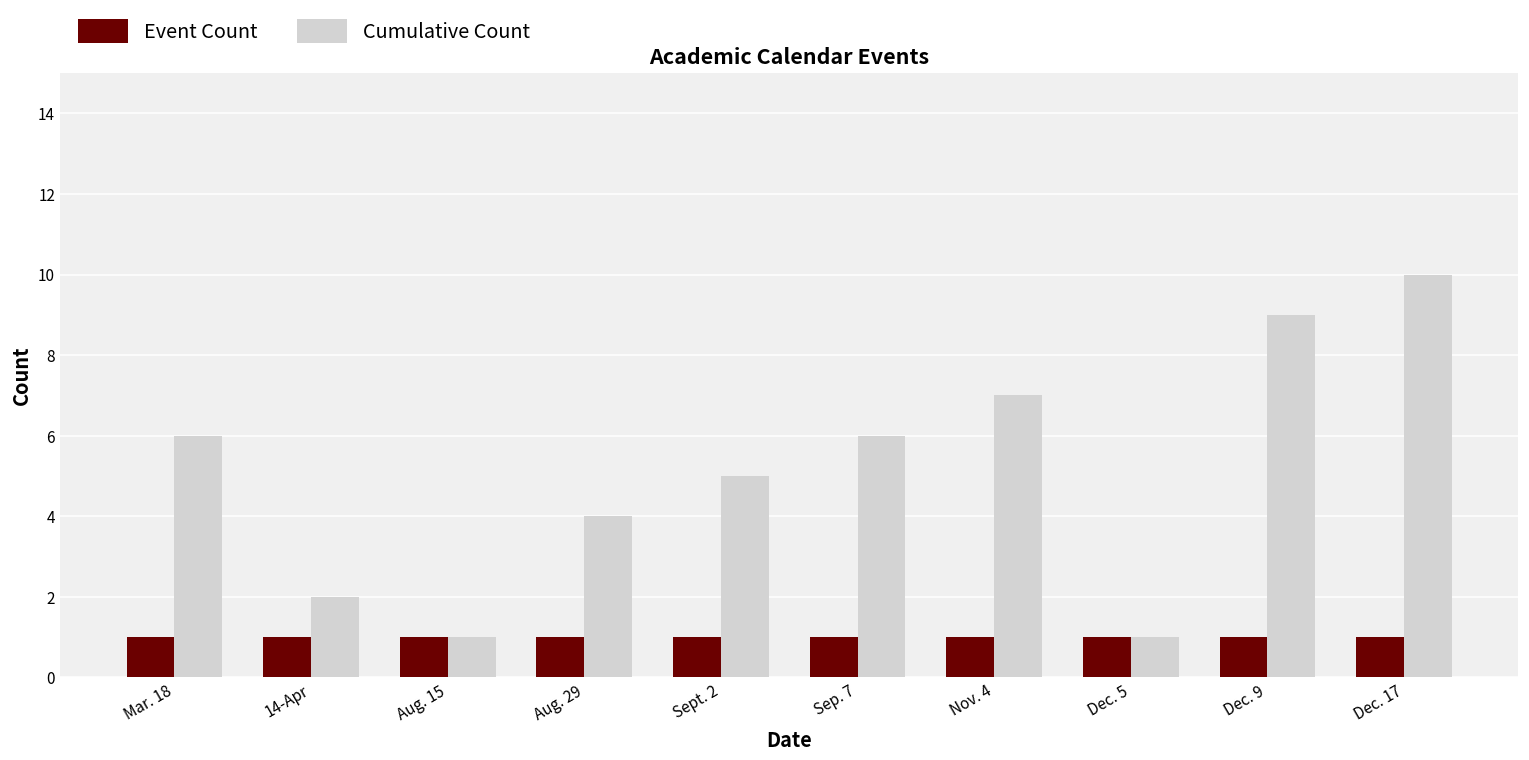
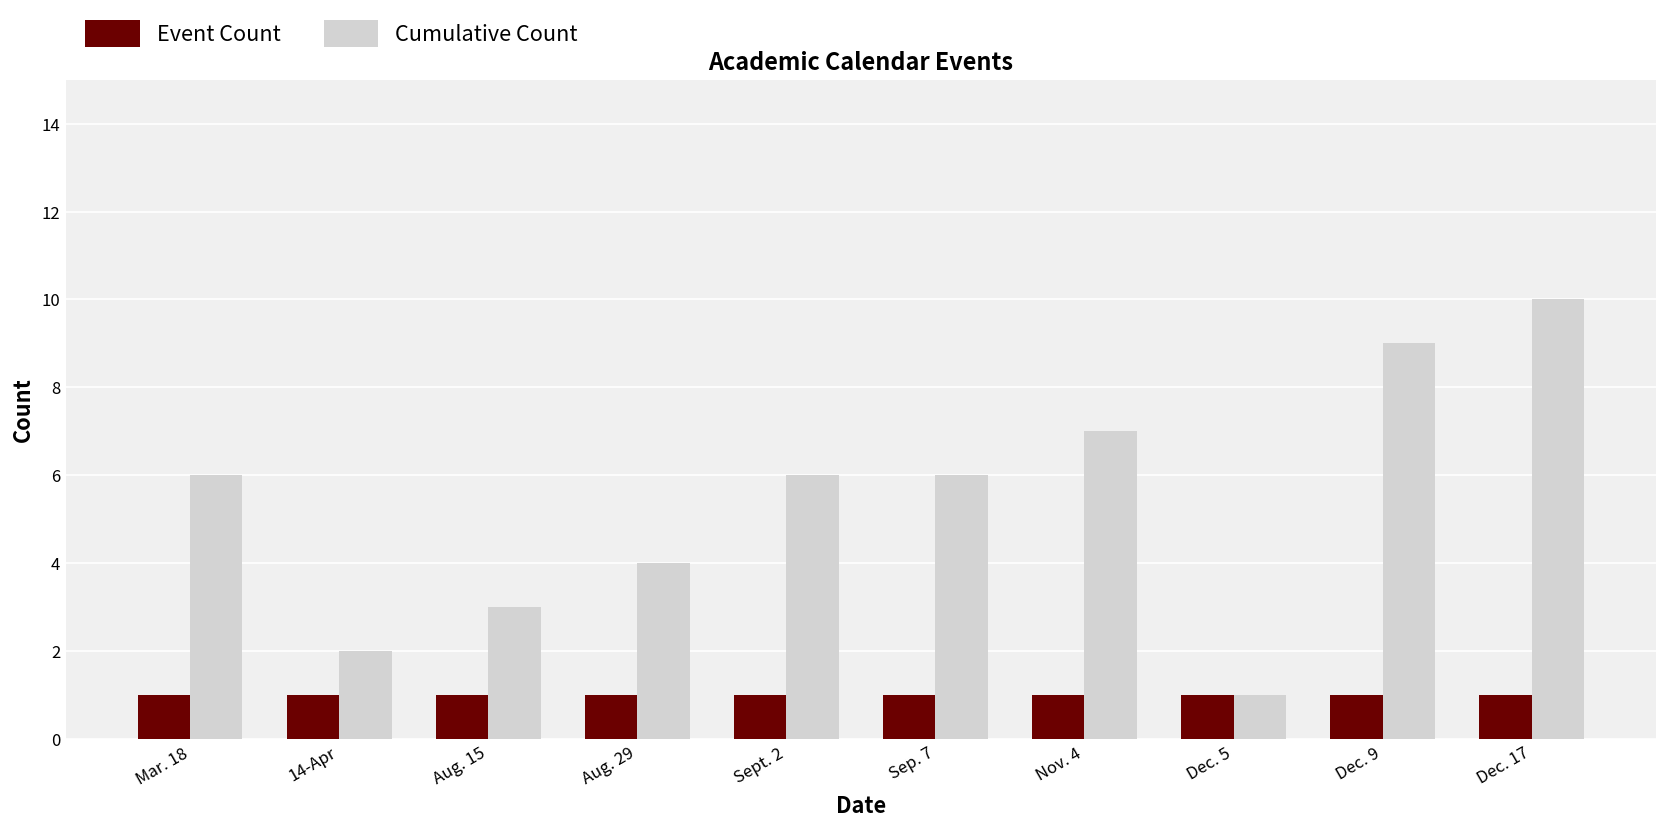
Cumulative Count, Aug. 15: 1 -> 3
Cumulative Count, Sept. 2: 5 -> 6
